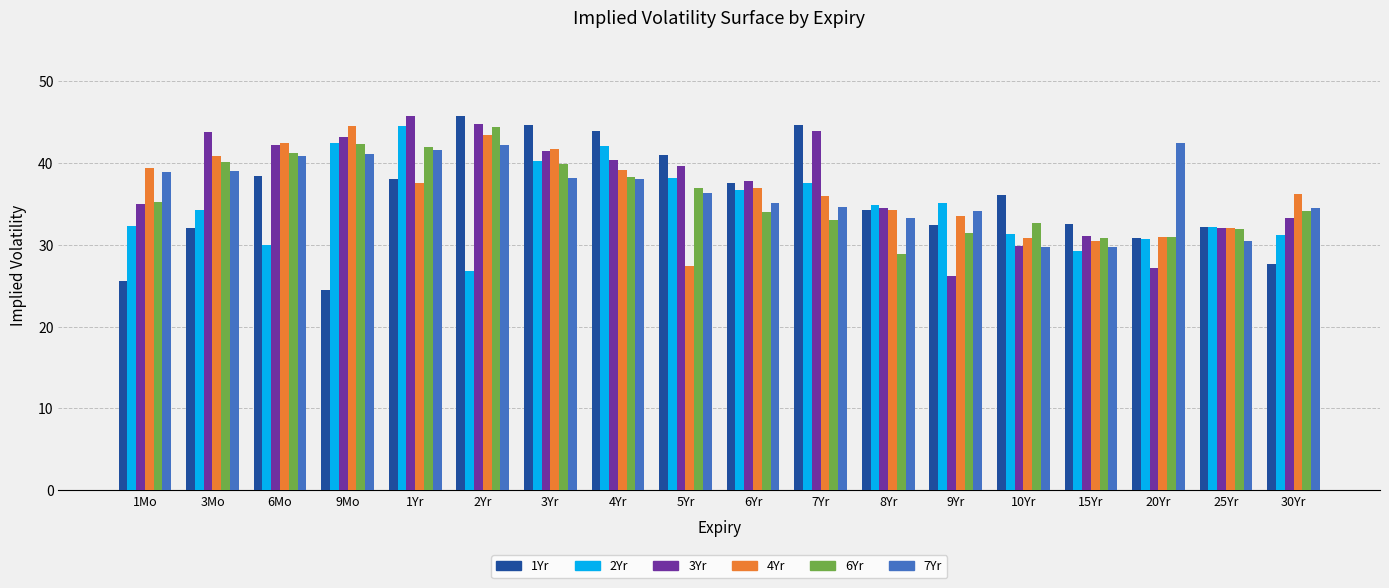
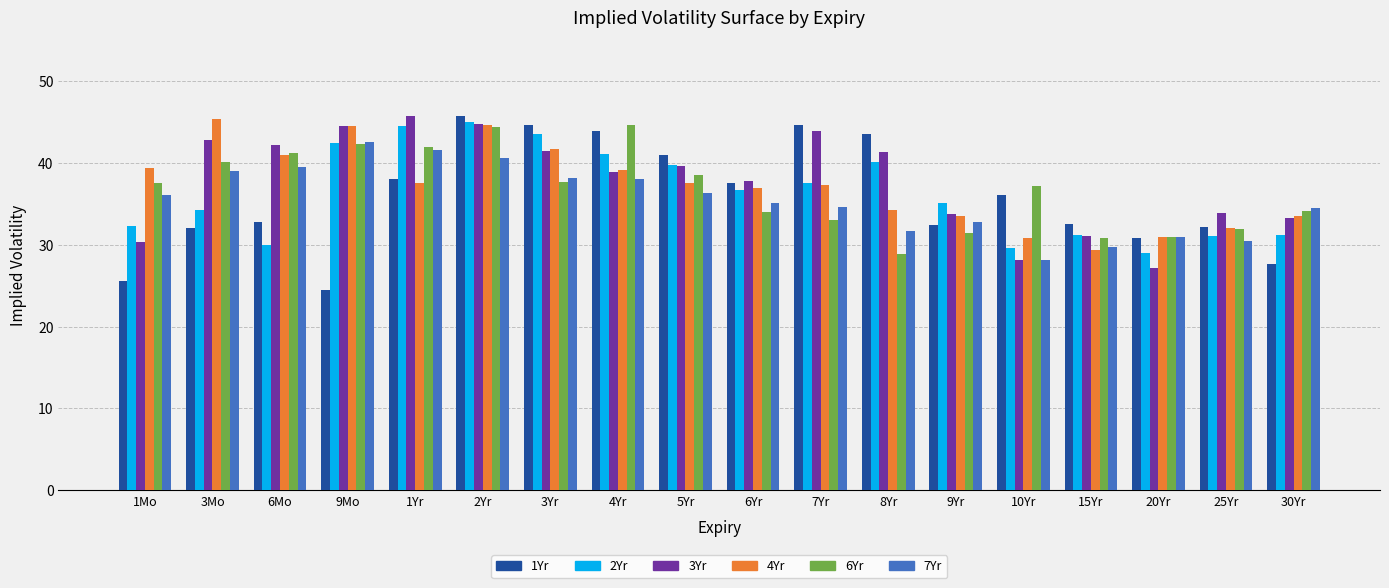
3Yr, 1Mo: 35 -> 30
6Yr, 1Mo: 35 -> 38
7Yr, 1Mo: 39 -> 36
3Yr, 3Mo: 44 -> 43
4Yr, 3Mo: 41 -> 45
1Yr, 6Mo: 38 -> 33
4Yr, 6Mo: 42 -> 41
7Yr, 6Mo: 41 -> 39
3Yr, 9Mo: 43 -> 45
7Yr, 9Mo: 41 -> 43
2Yr, 2Yr: 27 -> 45
4Yr, 2Yr: 43 -> 45
7Yr, 2Yr: 42 -> 41
2Yr, 3Yr: 40 -> 44
6Yr, 3Yr: 40 -> 38
2Yr, 4Yr: 42 -> 41
3Yr, 4Yr: 40 -> 39
6Yr, 4Yr: 38 -> 45
2Yr, 5Yr: 38 -> 40
4Yr, 5Yr: 27 -> 38
6Yr, 5Yr: 37 -> 39
4Yr, 7Yr: 36 -> 37
1Yr, 8Yr: 34 -> 44
2Yr, 8Yr: 35 -> 40
3Yr, 8Yr: 35 -> 41
7Yr, 8Yr: 33 -> 32
3Yr, 9Yr: 26 -> 34
7Yr, 9Yr: 34 -> 33
2Yr, 10Yr: 31 -> 30
3Yr, 10Yr: 30 -> 28
6Yr, 10Yr: 33 -> 37
7Yr, 10Yr: 30 -> 28
2Yr, 15Yr: 29 -> 31
4Yr, 15Yr: 30 -> 29
2Yr, 20Yr: 31 -> 29
7Yr, 20Yr: 42 -> 31
2Yr, 25Yr: 32 -> 31
3Yr, 25Yr: 32 -> 34
4Yr, 30Yr: 36 -> 33
